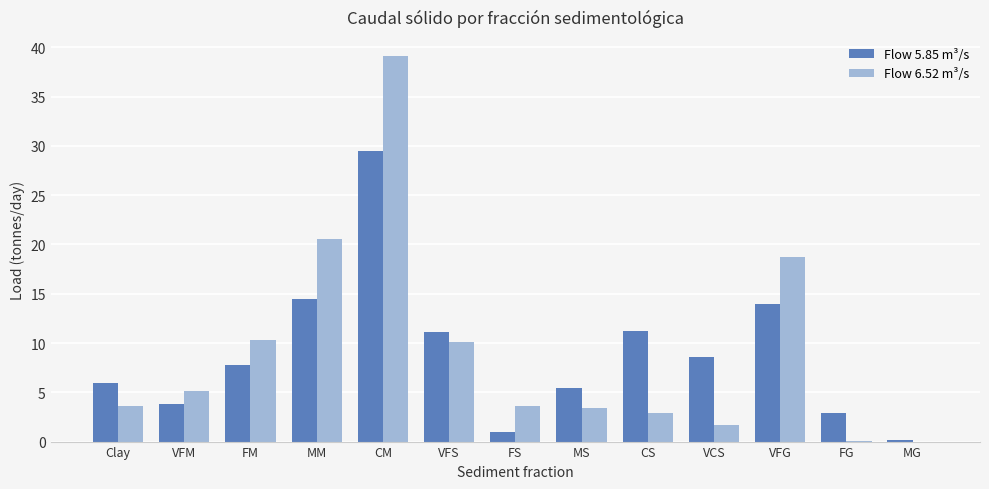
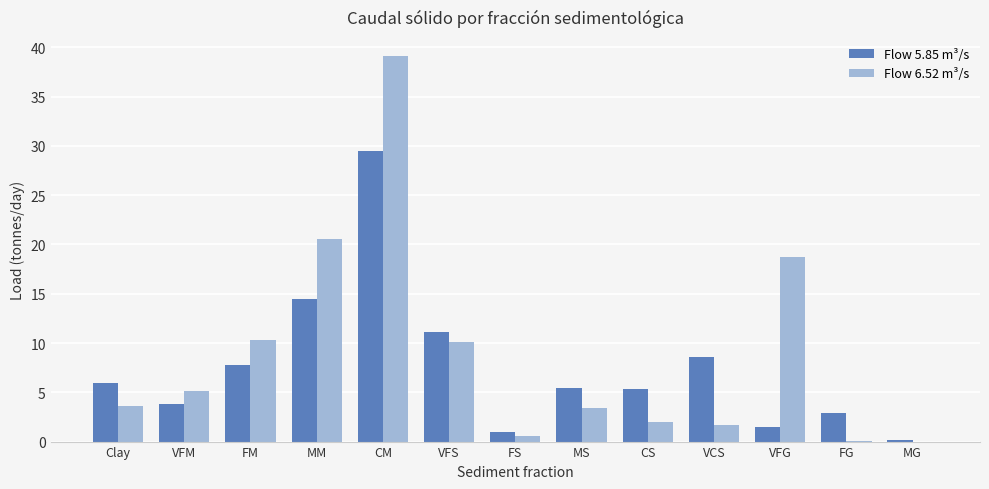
Flow 6.52 m³/s, FS: 4 -> 1
Flow 5.85 m³/s, CS: 11 -> 5
Flow 6.52 m³/s, CS: 3 -> 2
Flow 5.85 m³/s, VFG: 14 -> 2
